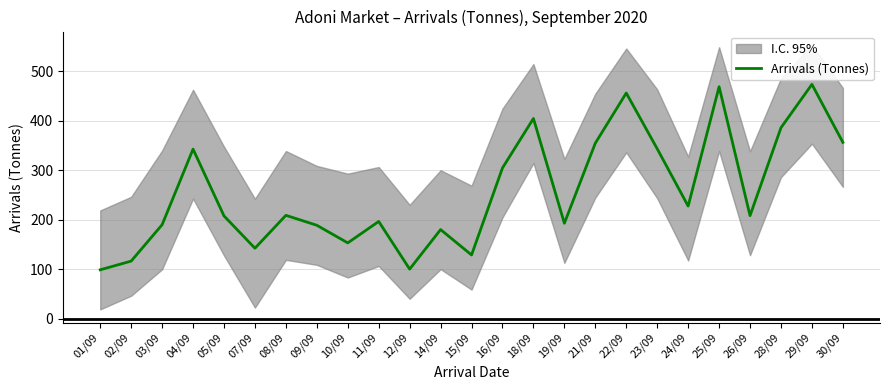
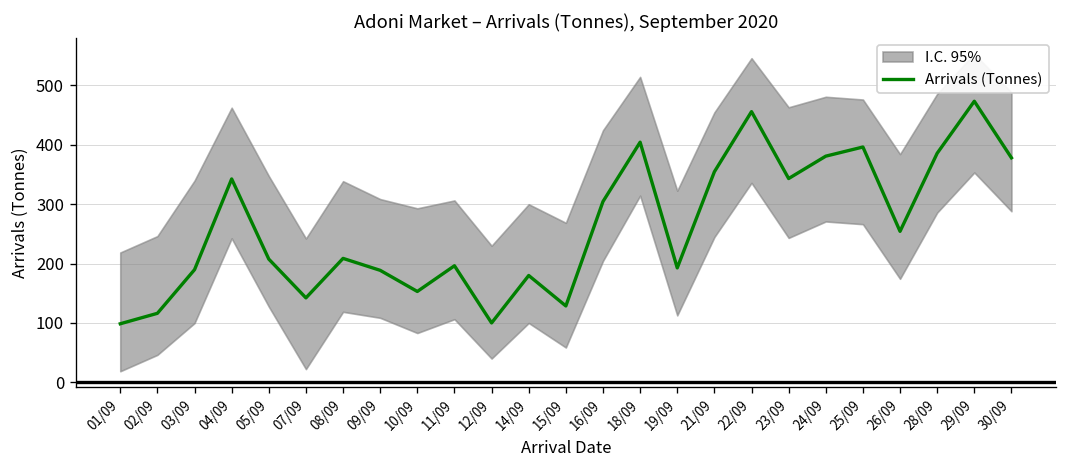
Arrivals (Tonnes), 24/09: 230 -> 380
Arrivals (Tonnes), 25/09: 470 -> 400
Arrivals (Tonnes), 26/09: 210 -> 250
Arrivals (Tonnes), 30/09: 360 -> 380
